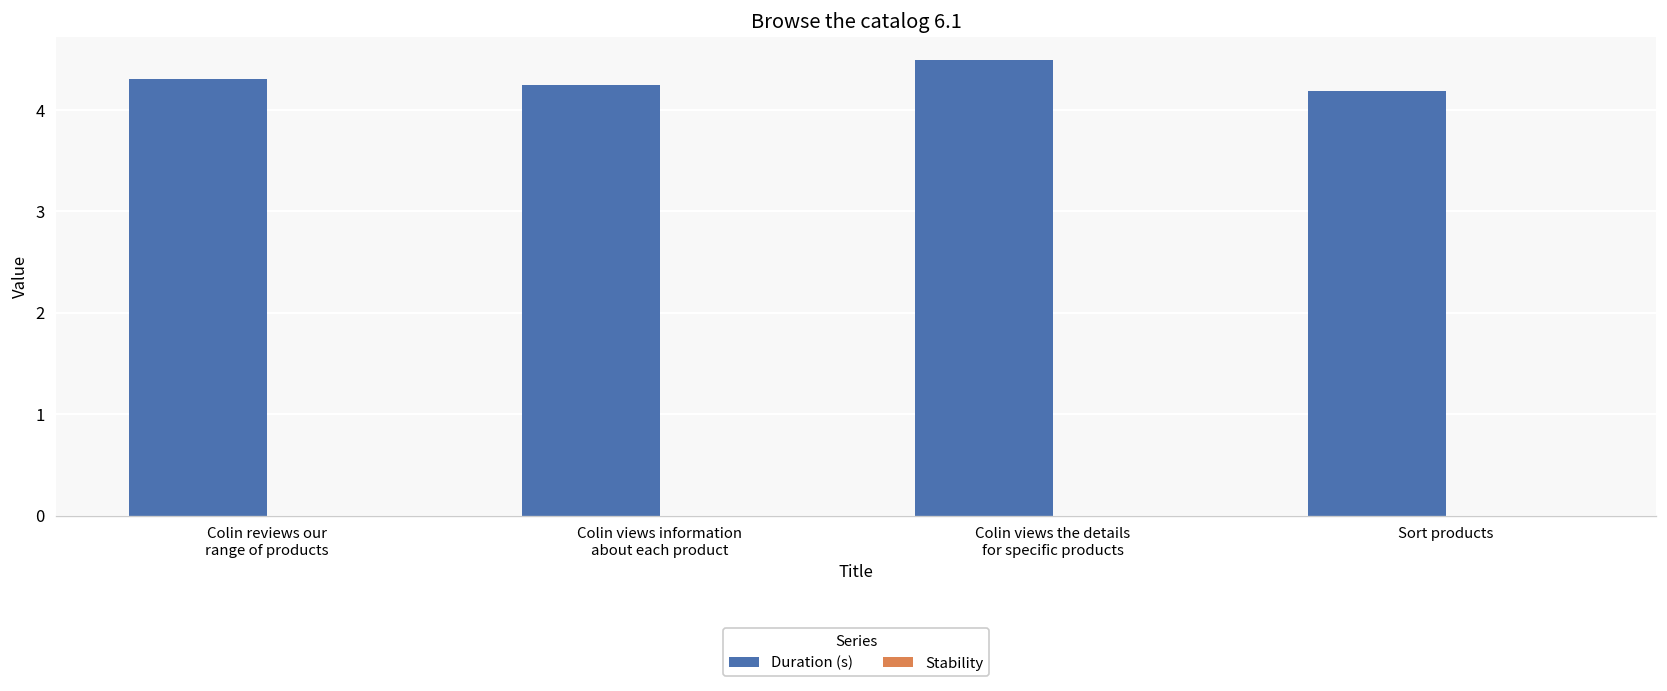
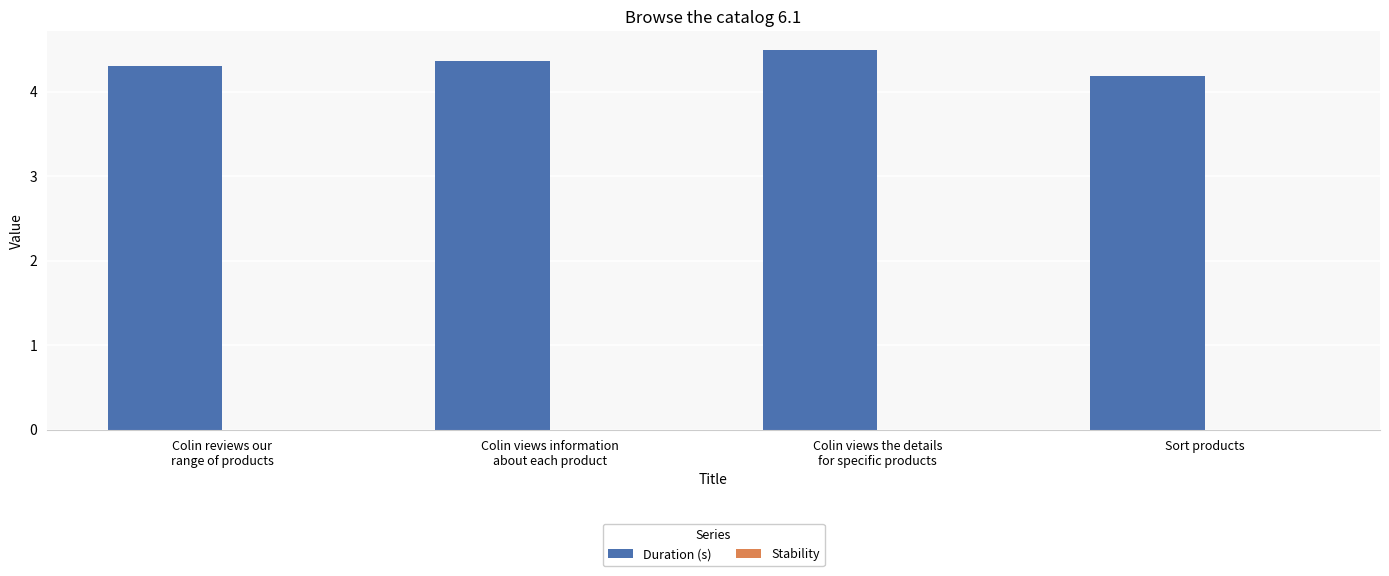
Duration (s), Colin views information about each product: 4.2 -> 4.4
